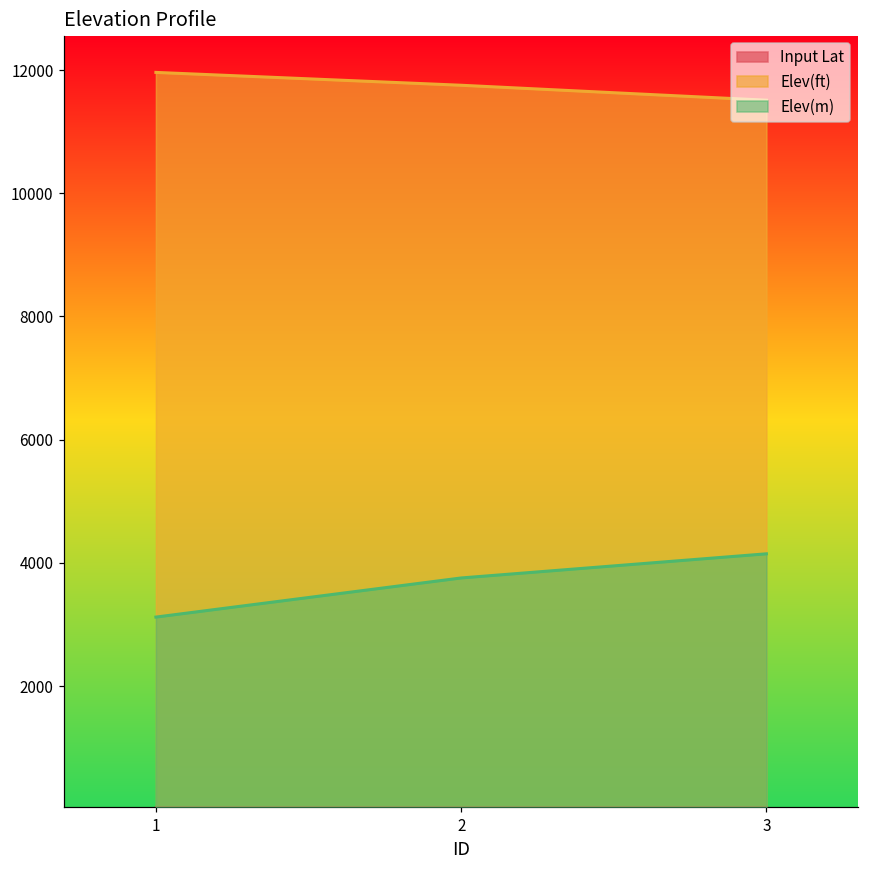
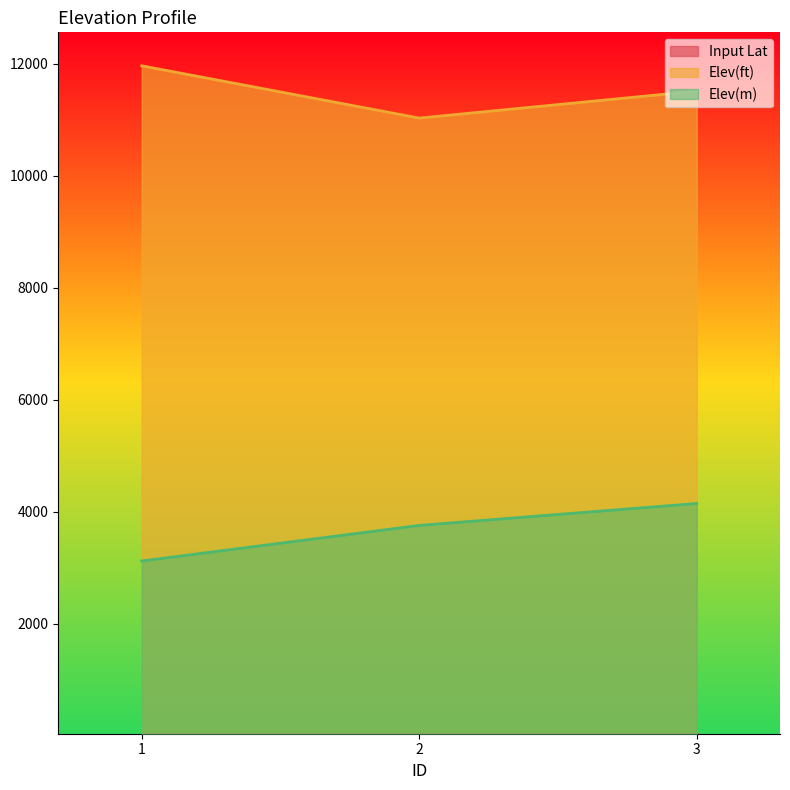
Elev(ft), 2: 11800 -> 11000
